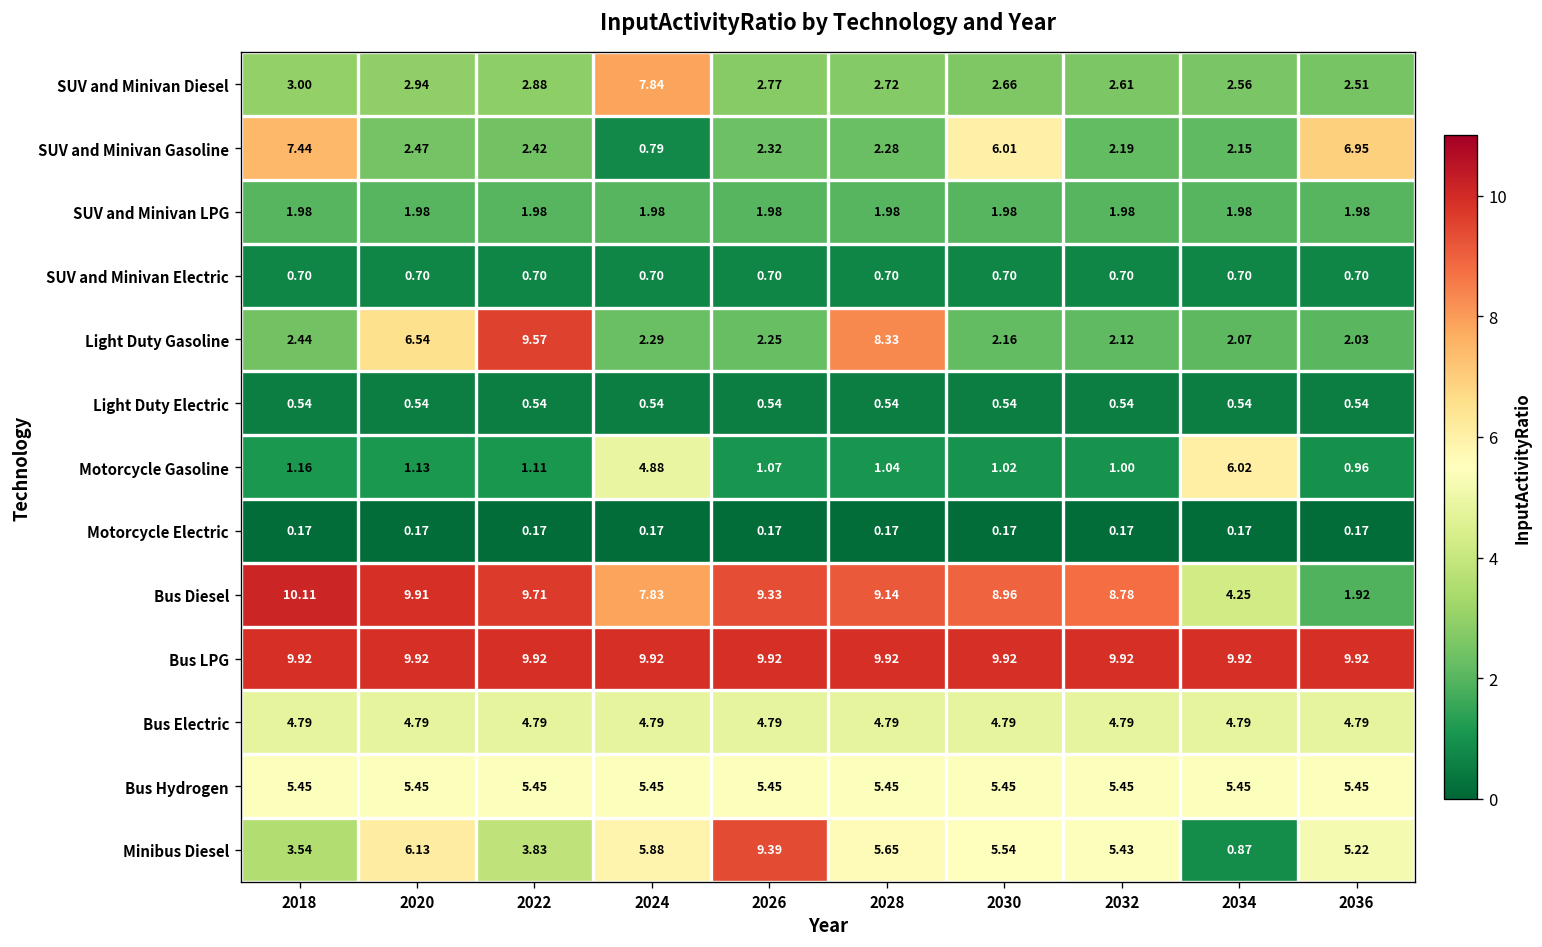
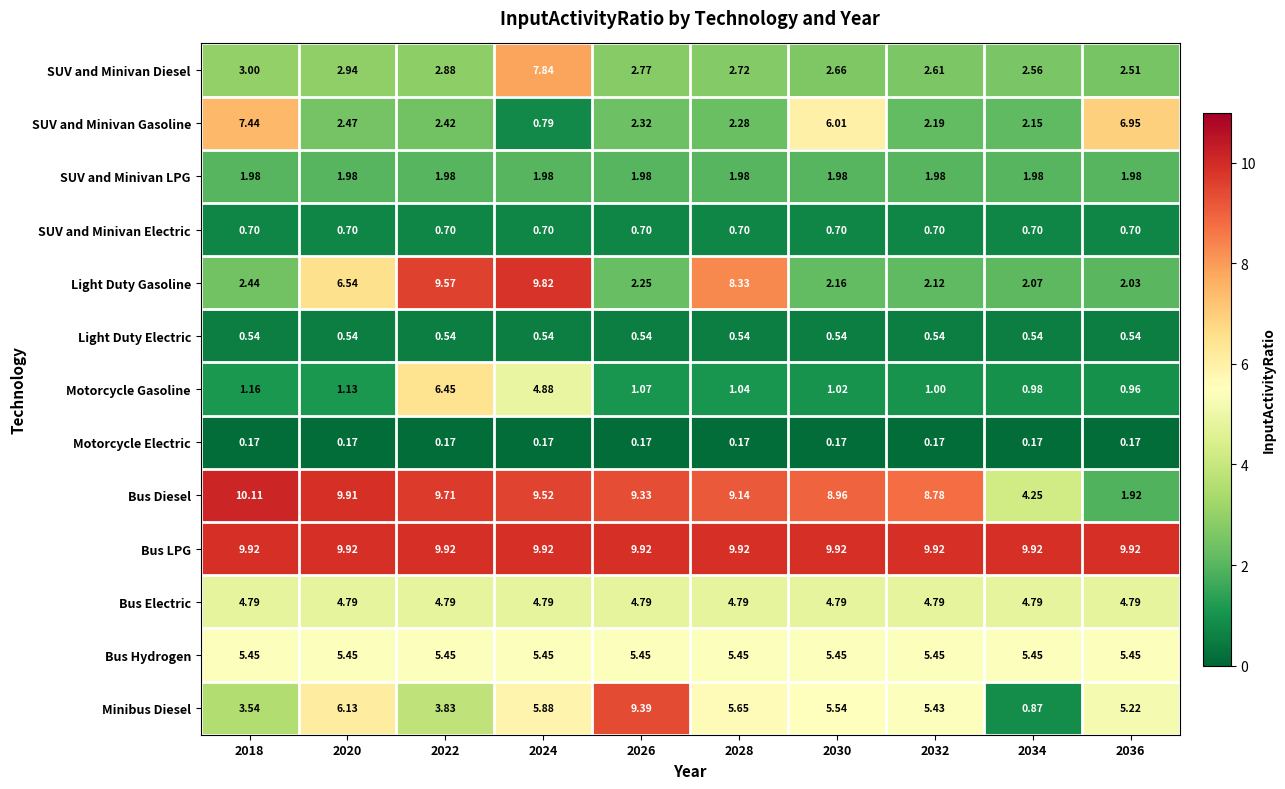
Light Duty Gasoline, 2024: 2.29 -> 9.82
Motorcycle Gasoline, 2022: 1.11 -> 6.45
Motorcycle Gasoline, 2034: 6.02 -> 0.98
Bus Diesel, 2024: 7.83 -> 9.52
